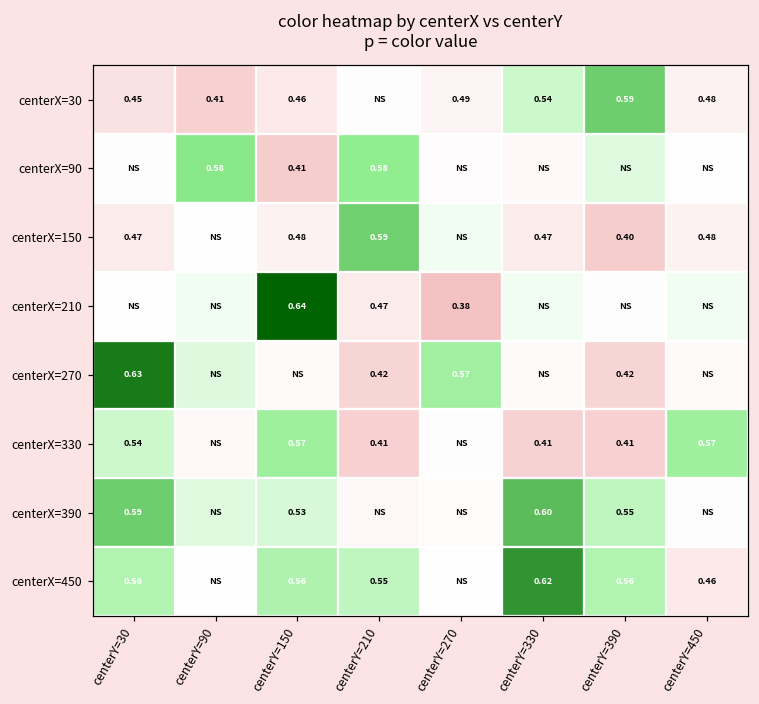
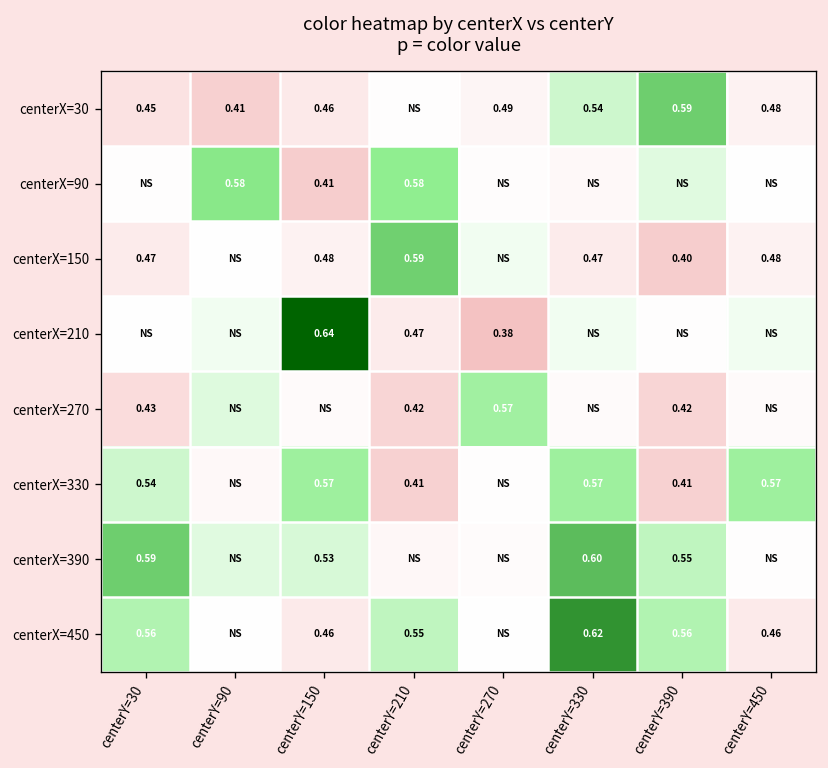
centerX=270, centerY=30: 0.63 -> 0.43
centerX=330, centerY=330: 0.41 -> 0.57
centerX=450, centerY=150: 0.56 -> 0.46
